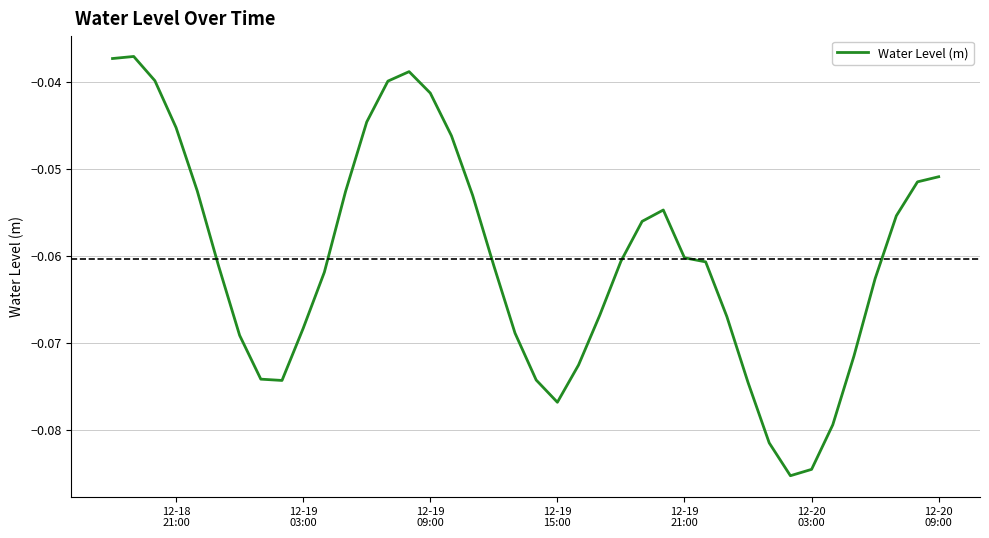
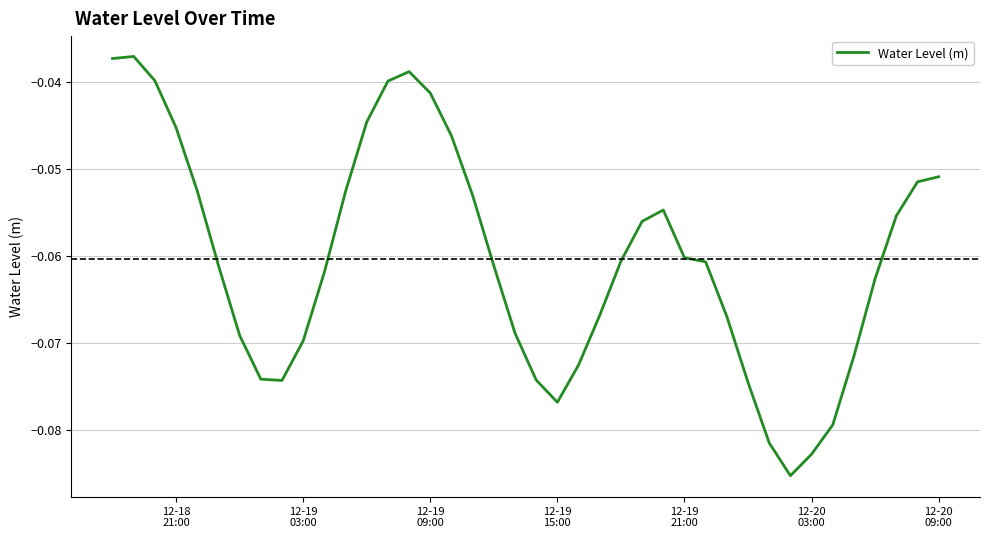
12-19 03:00: -0.068 -> -0.070
12-20 03:00: -0.085 -> -0.083
